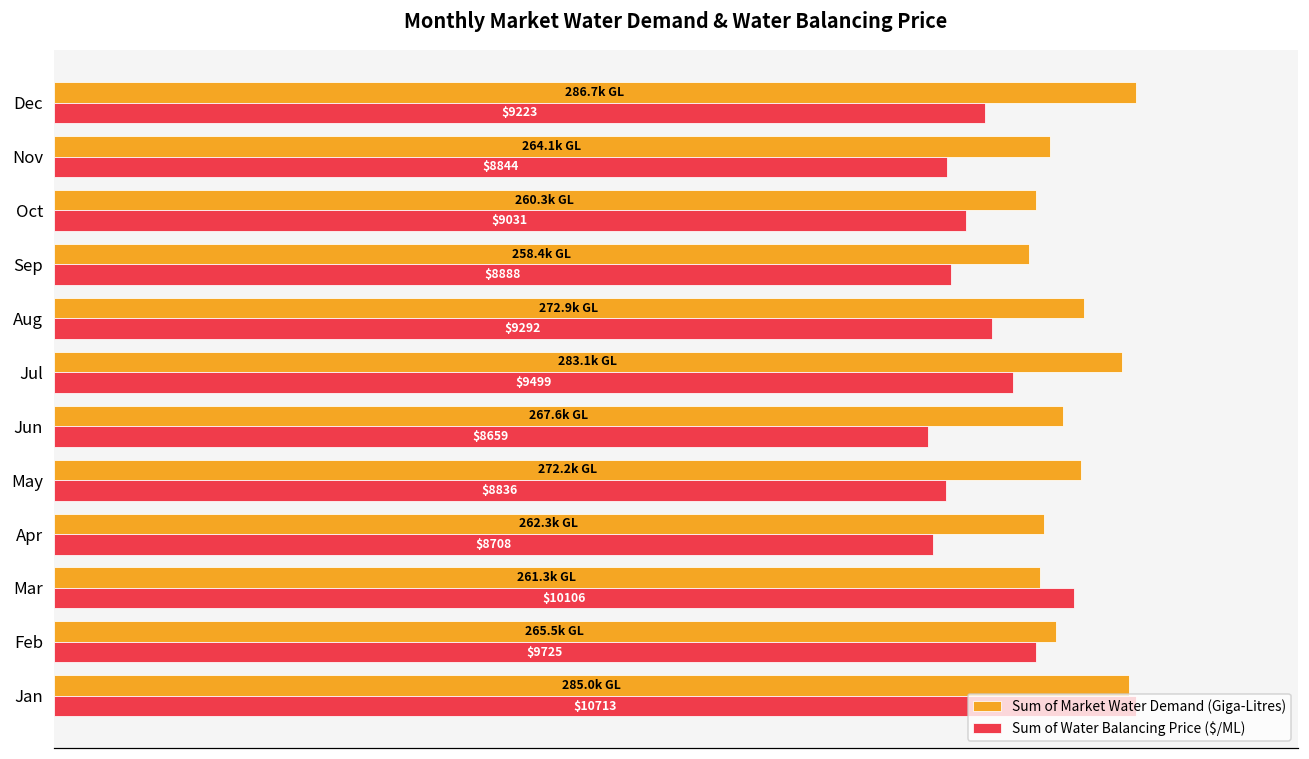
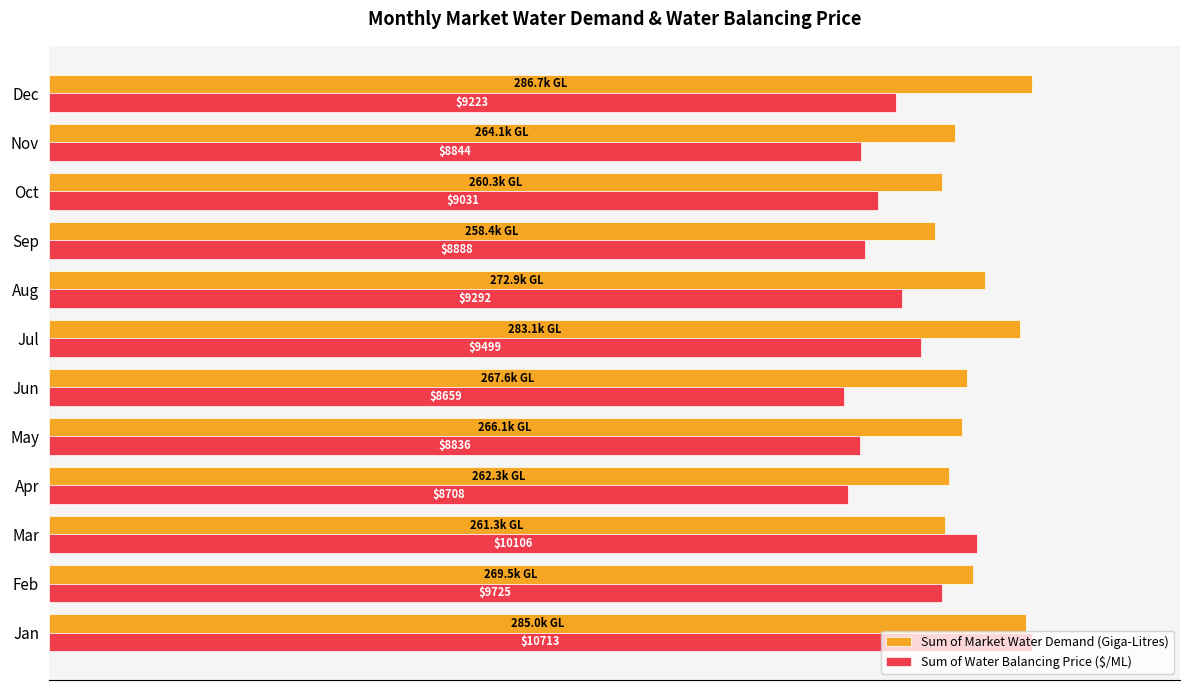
Sum of Market Water Demand (Giga-Litres), May: 272.2k -> 266.1k
Sum of Market Water Demand (Giga-Litres), Feb: 265.5k -> 269.5k
